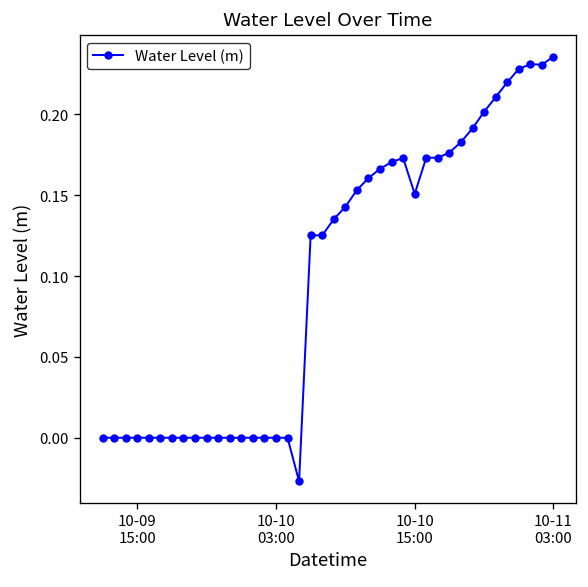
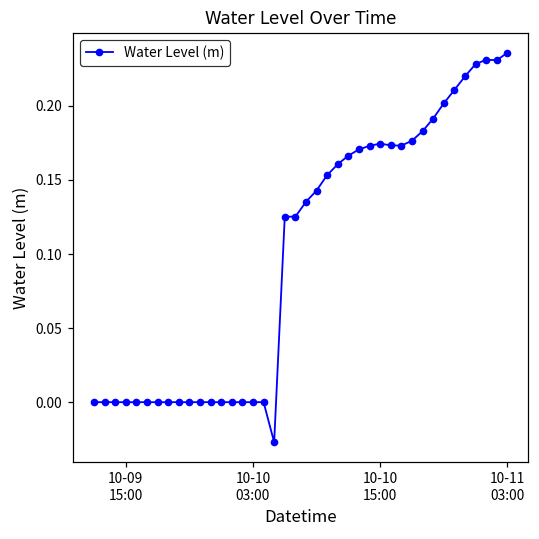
10-10 15:00: 0.151 -> 0.174
